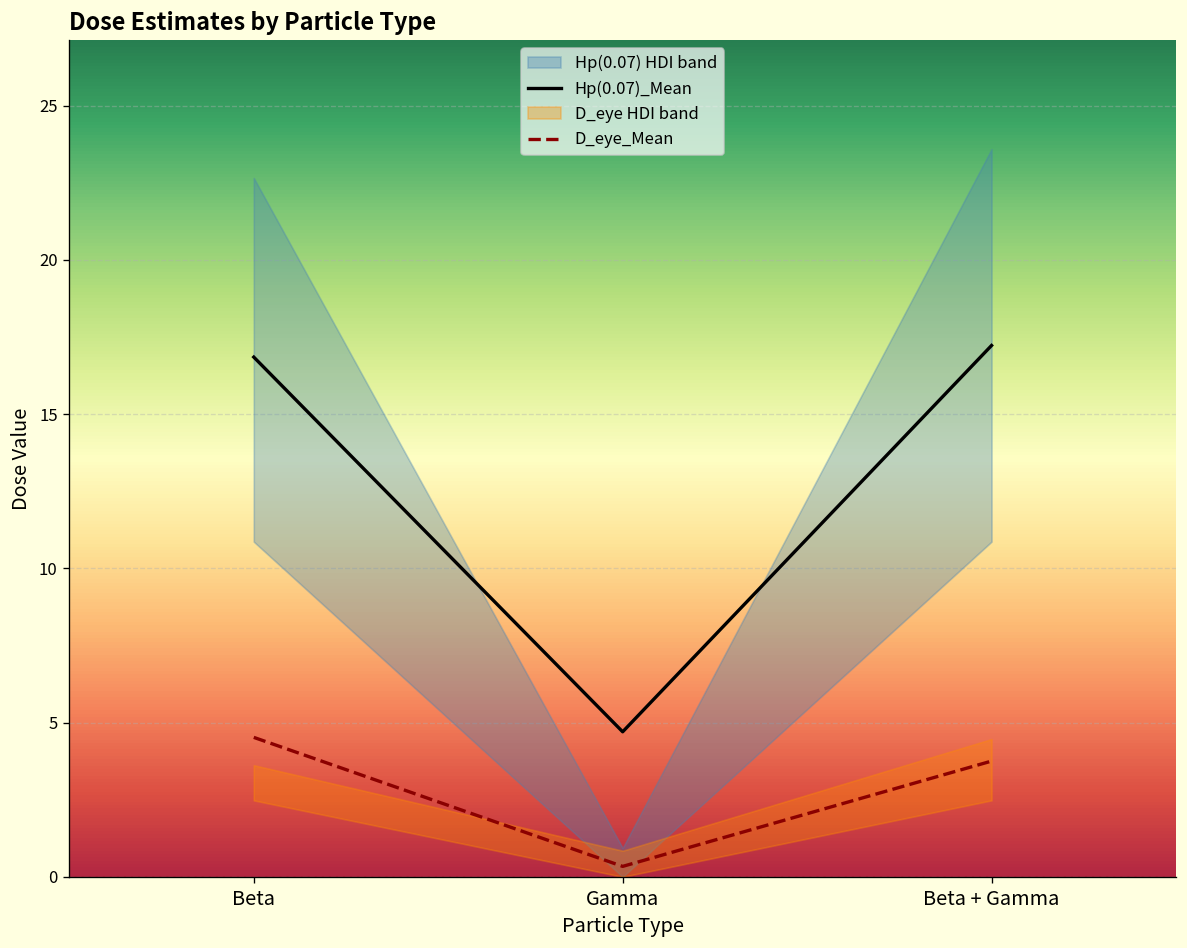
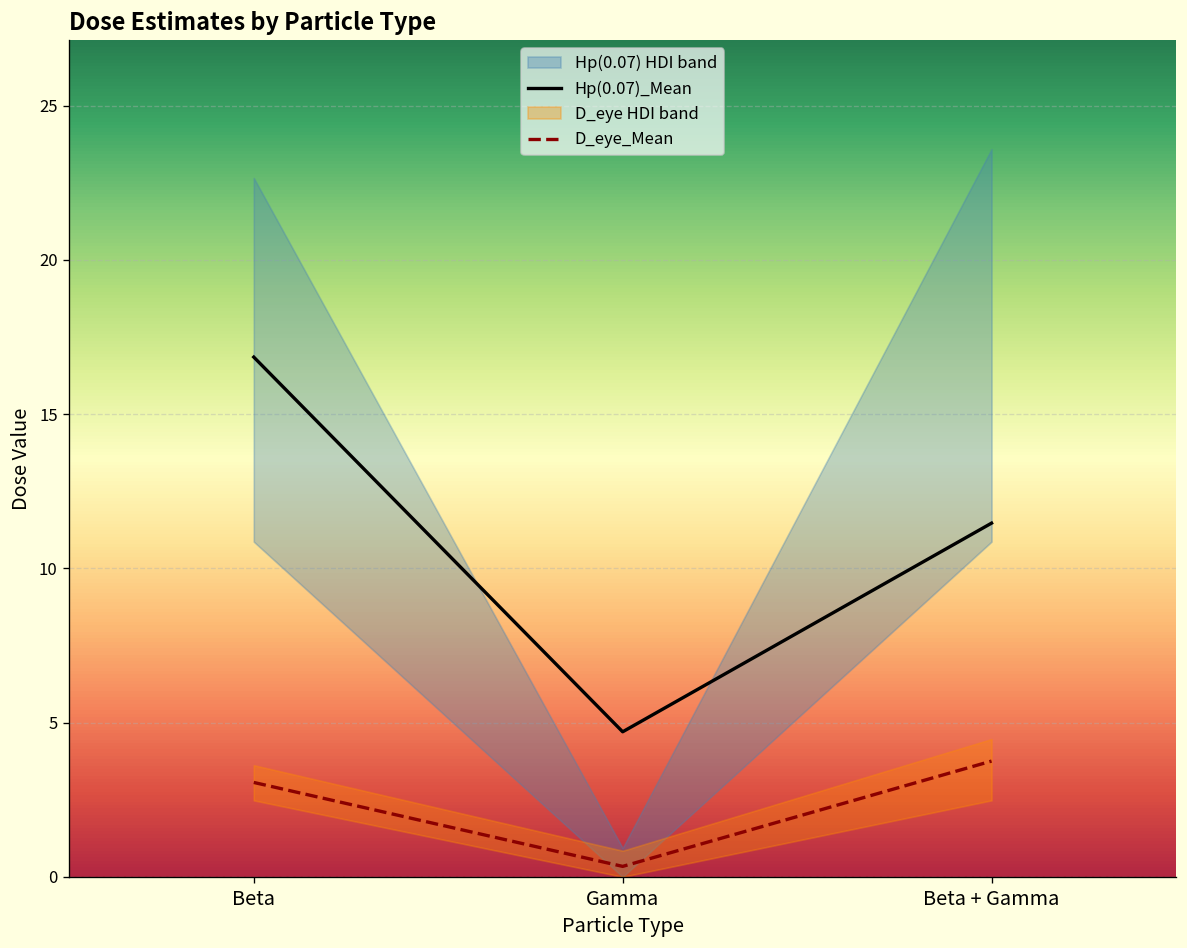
D_eye_Mean, Beta: 4.5 -> 3.1
Hp(0.07)_Mean, Beta + Gamma: 17.2 -> 11.5
